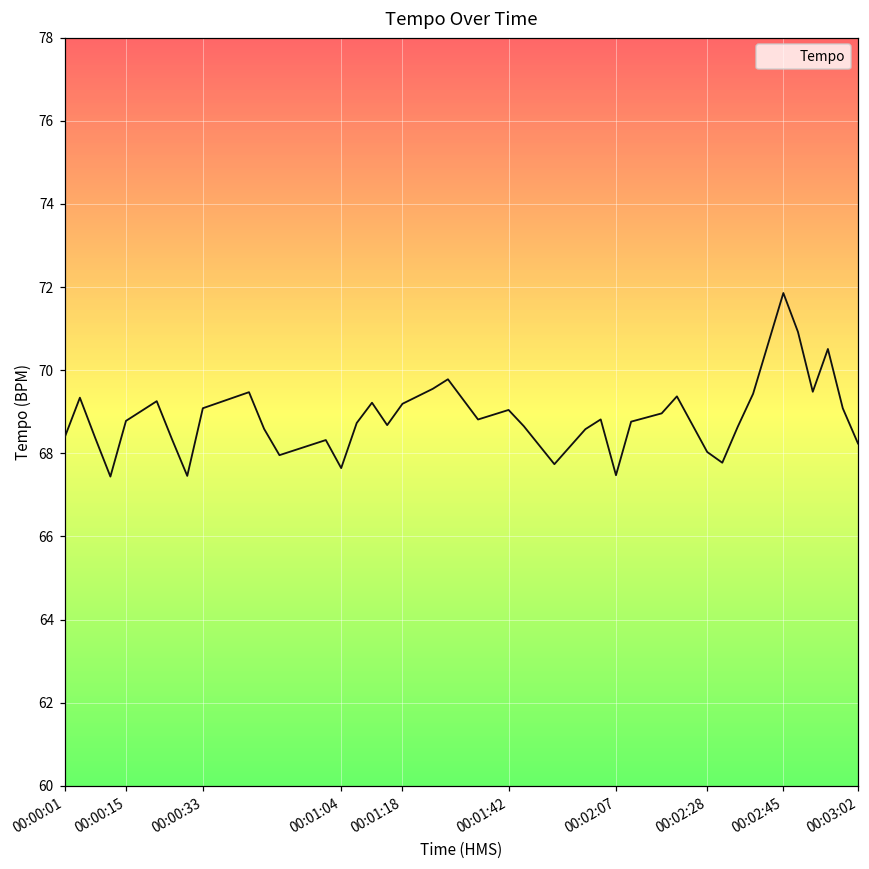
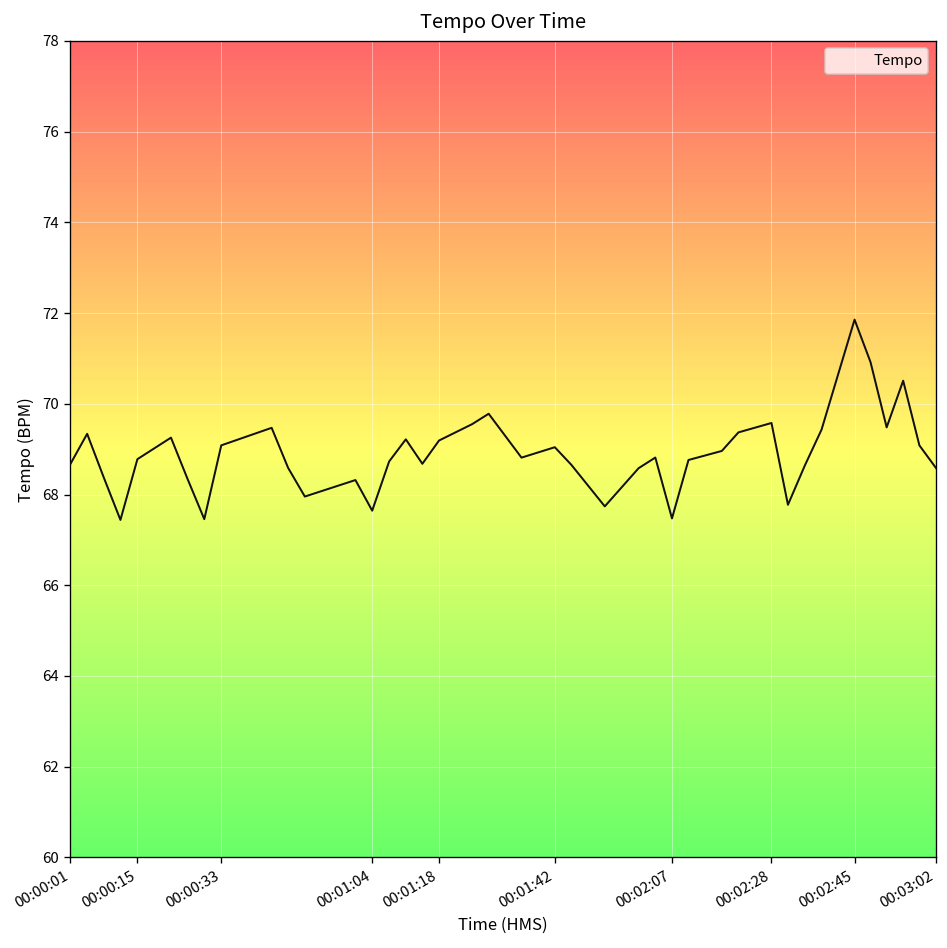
00:00:01: 68.4 -> 68.7
00:02:28: 68.0 -> 69.6
00:03:02: 68.2 -> 68.6
